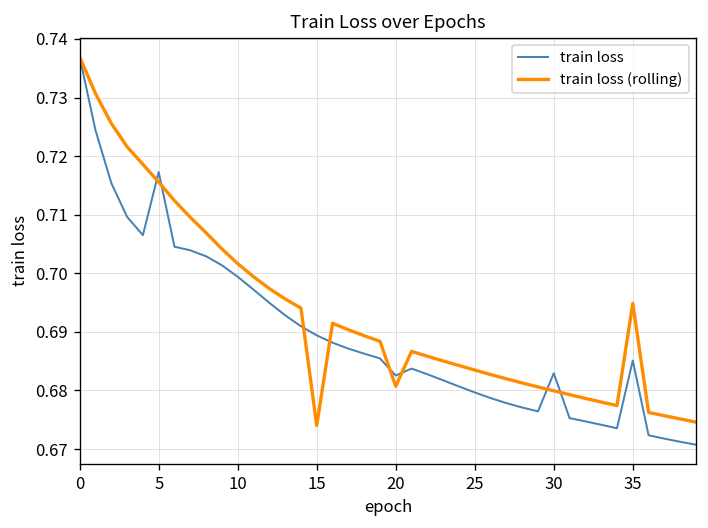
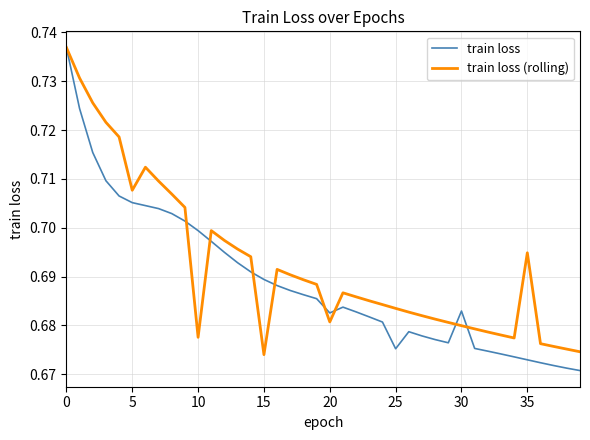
train loss, 5: 0.717 -> 0.705
train loss (rolling), 5: 0.716 -> 0.708
train loss (rolling), 10: 0.702 -> 0.678
train loss, 25: 0.680 -> 0.675
train loss, 35: 0.685 -> 0.673
